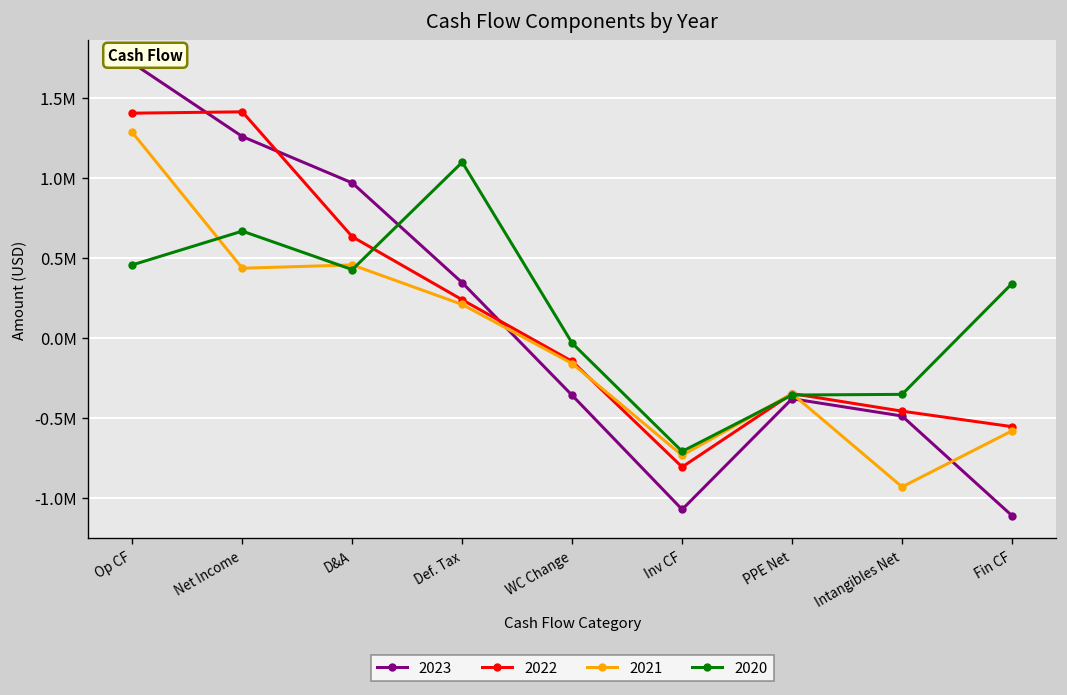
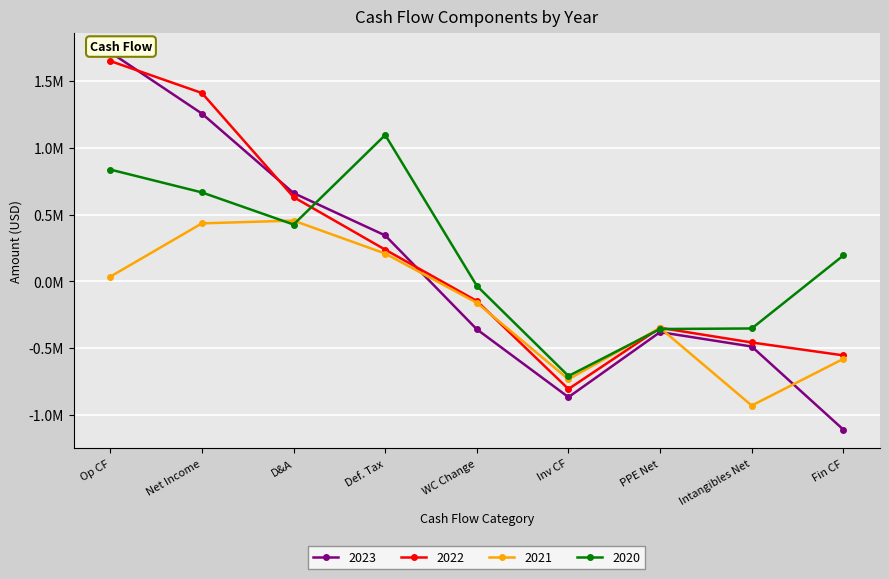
2022, Op CF: 1400000 -> 1650000
2021, Op CF: 1280000 -> 40000
2020, Op CF: 460000 -> 840000
2023, D&A: 970000 -> 660000
2023, Inv CF: -1070000 -> -870000
2020, Fin CF: 340000 -> 190000
